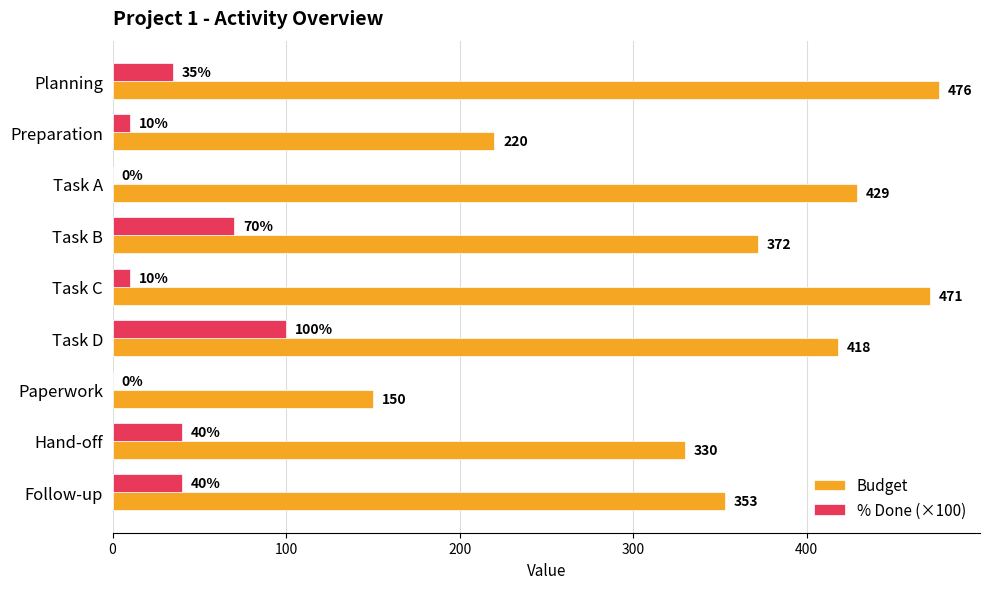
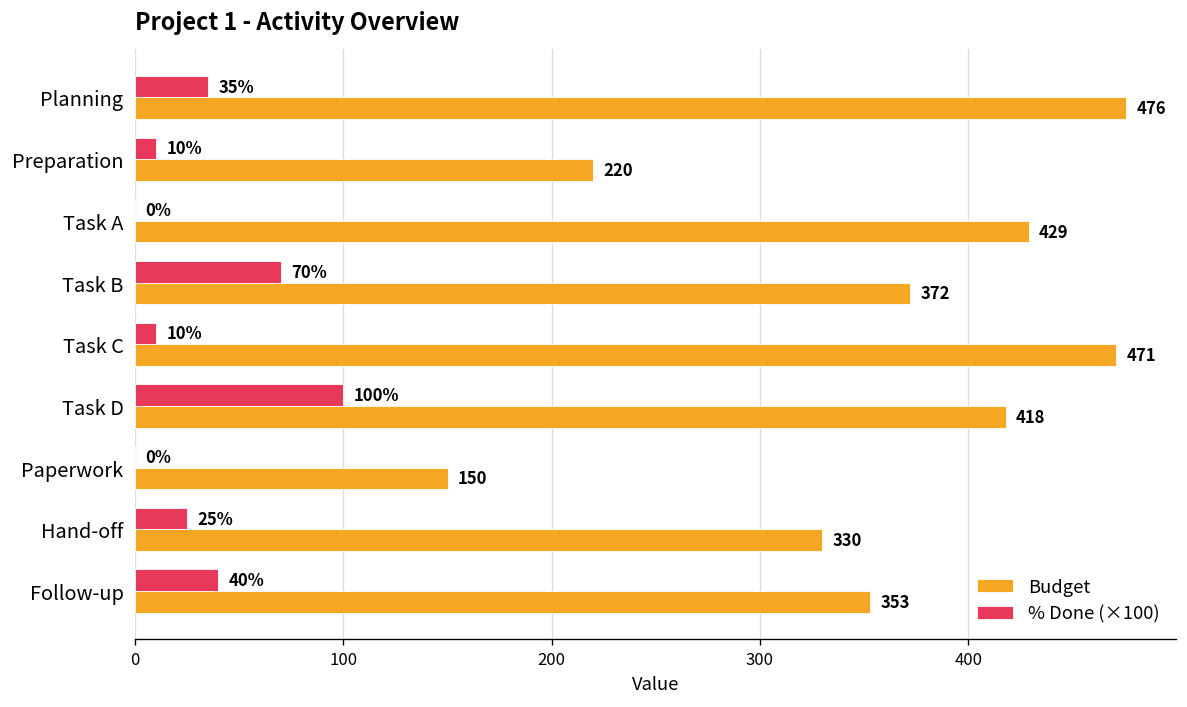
% Done (×100), Hand-off: 40% -> 25%
